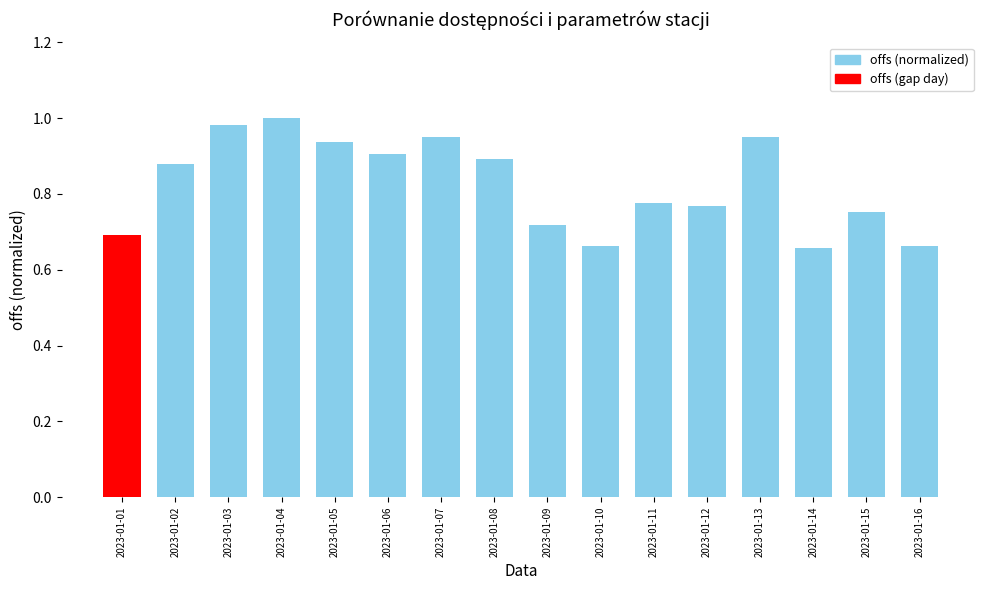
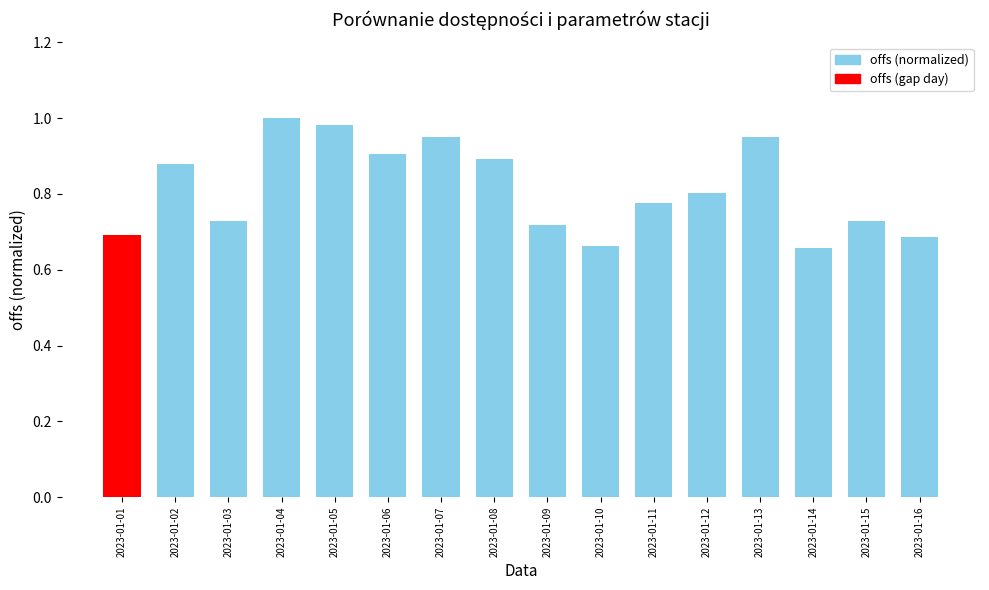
2023-01-03: 0.98 -> 0.73
2023-01-05: 0.94 -> 0.98
2023-01-12: 0.77 -> 0.80
2023-01-15: 0.75 -> 0.73
2023-01-16: 0.66 -> 0.69
